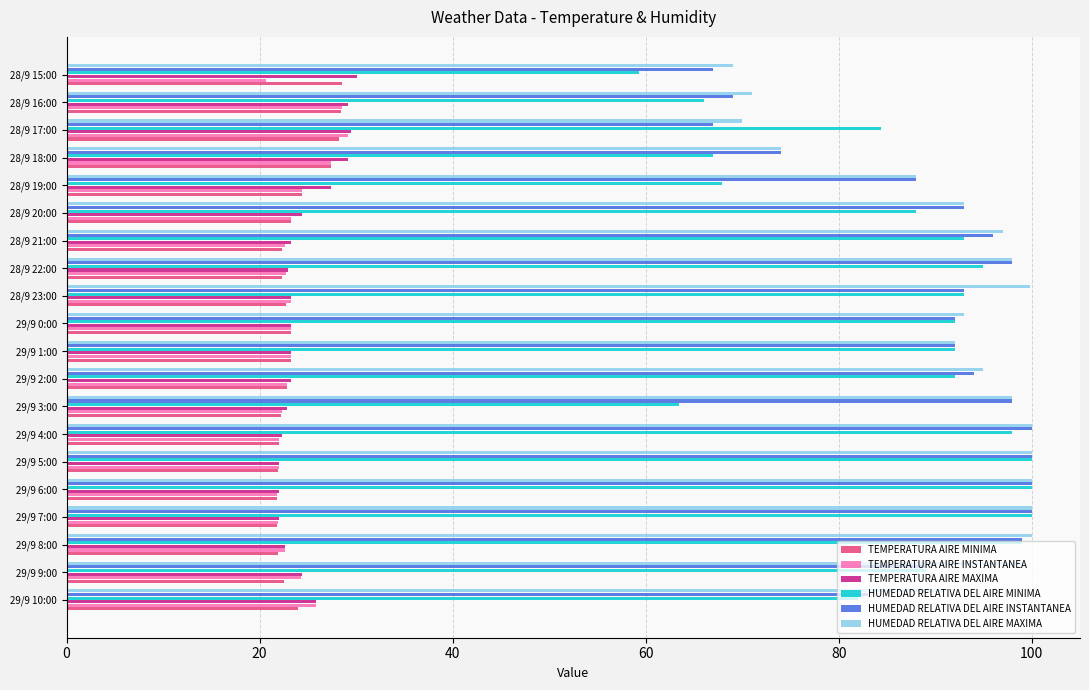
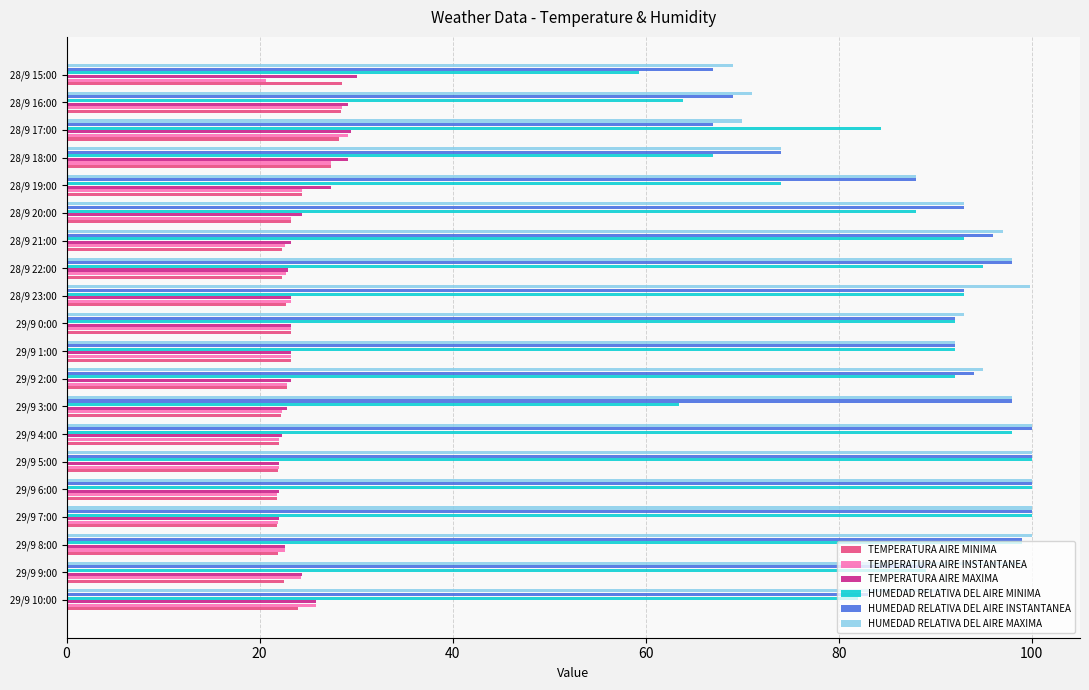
HUMEDAD RELATIVA DEL AIRE MINIMA, 28/9 16:00: 66 -> 64
HUMEDAD RELATIVA DEL AIRE MINIMA, 28/9 19:00: 68 -> 74
